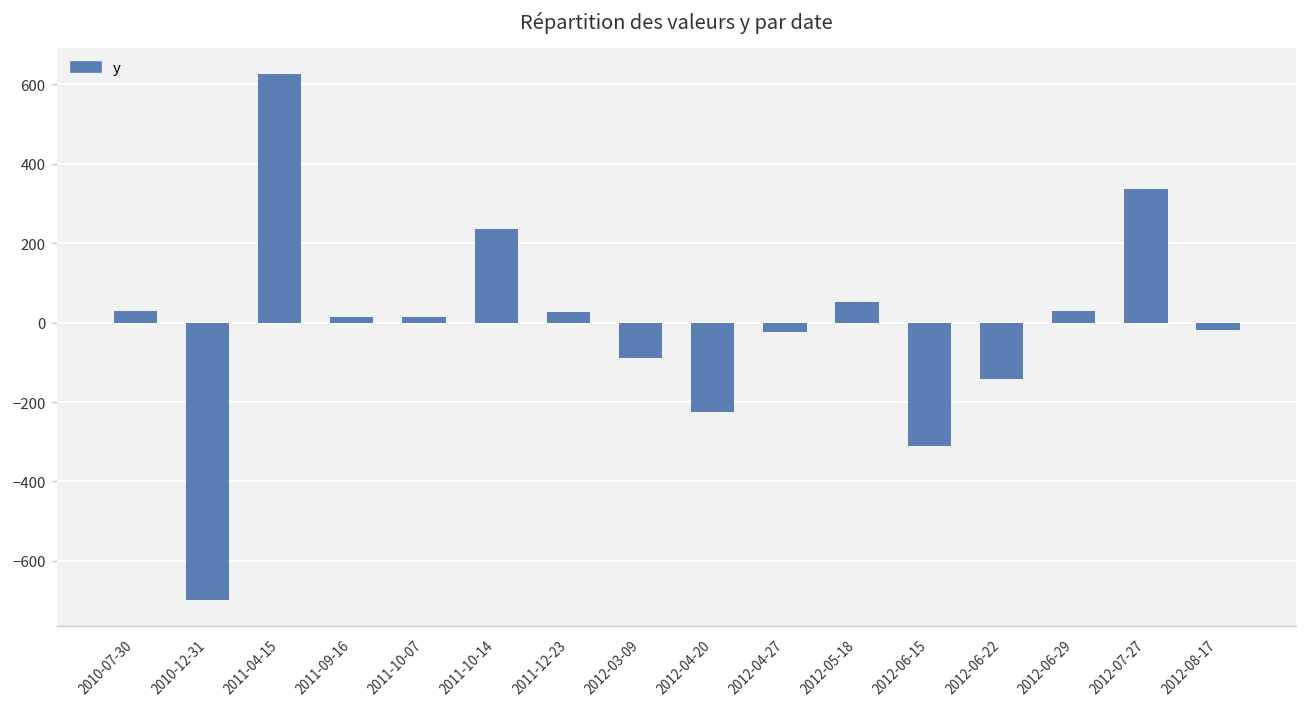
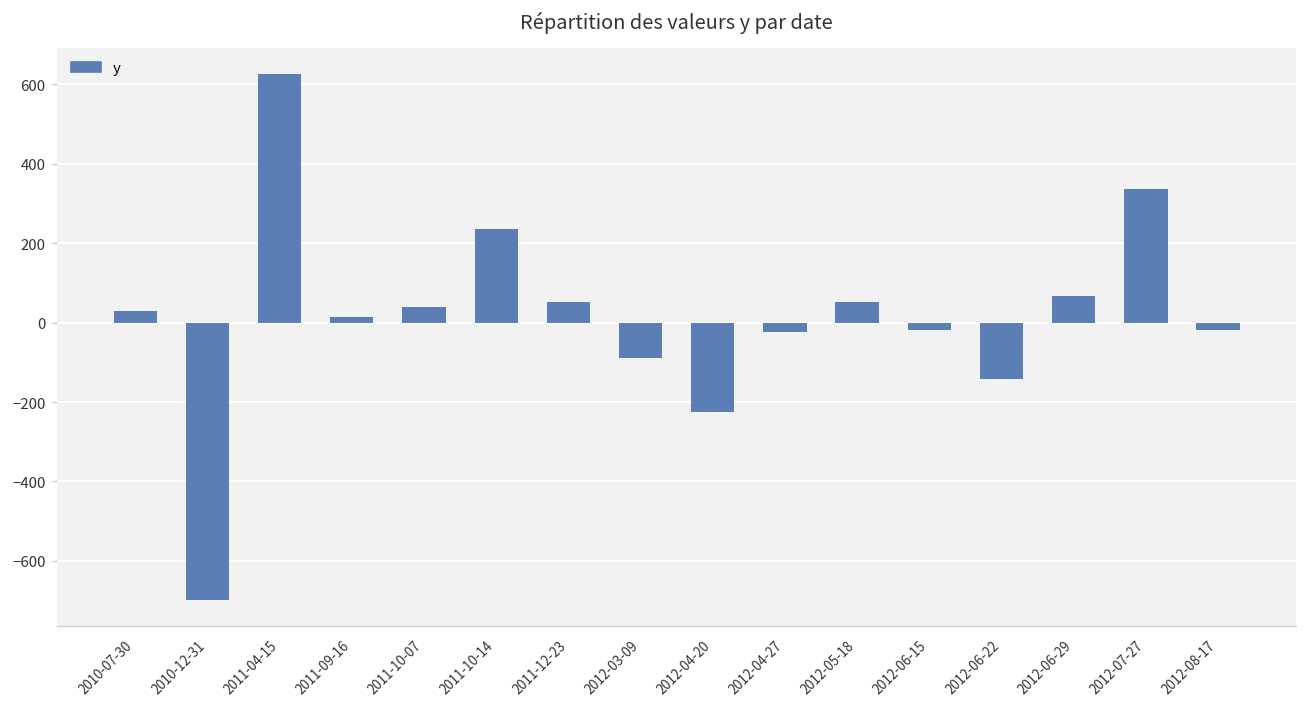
2011-10-07: 10 -> 40
2011-12-23: 30 -> 50
2012-06-15: -310 -> -20
2012-06-29: 30 -> 70
